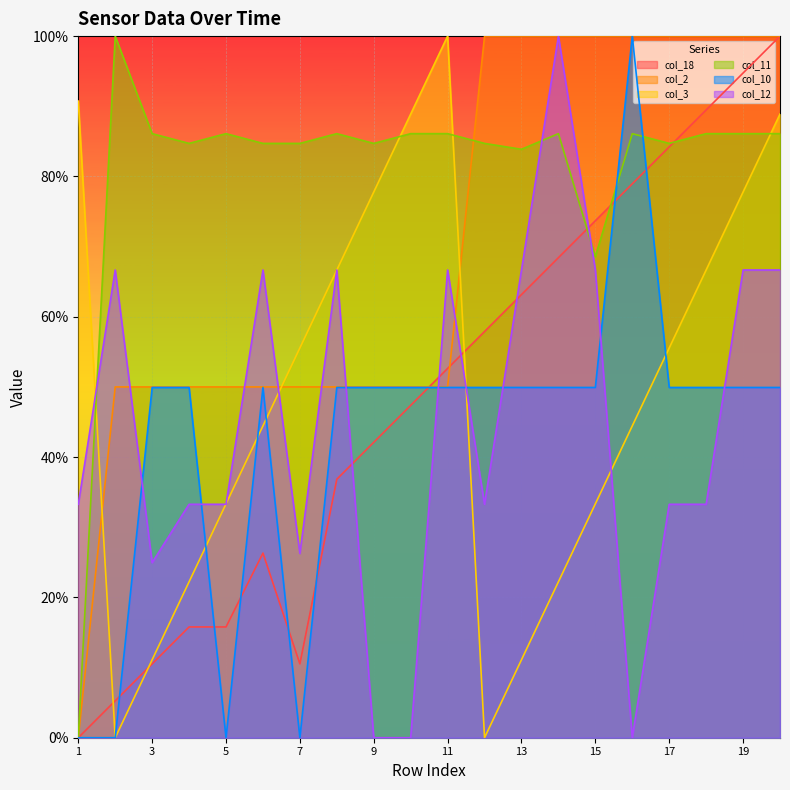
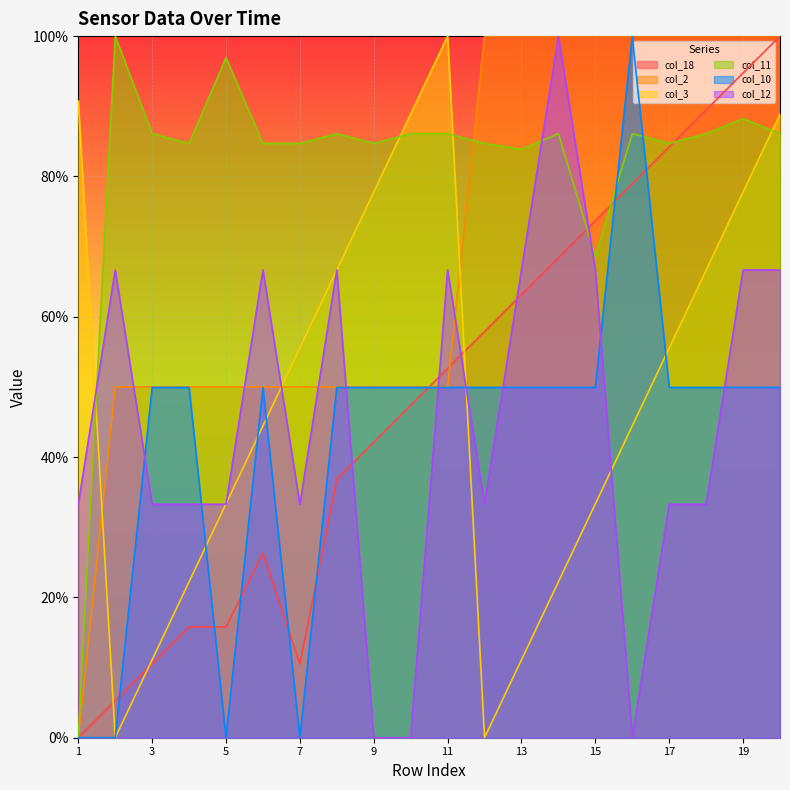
col_12, 3: 25% -> 33%
col_11, 5: 86% -> 97%
col_12, 7: 26% -> 33%
col_11, 19: 86% -> 88%
